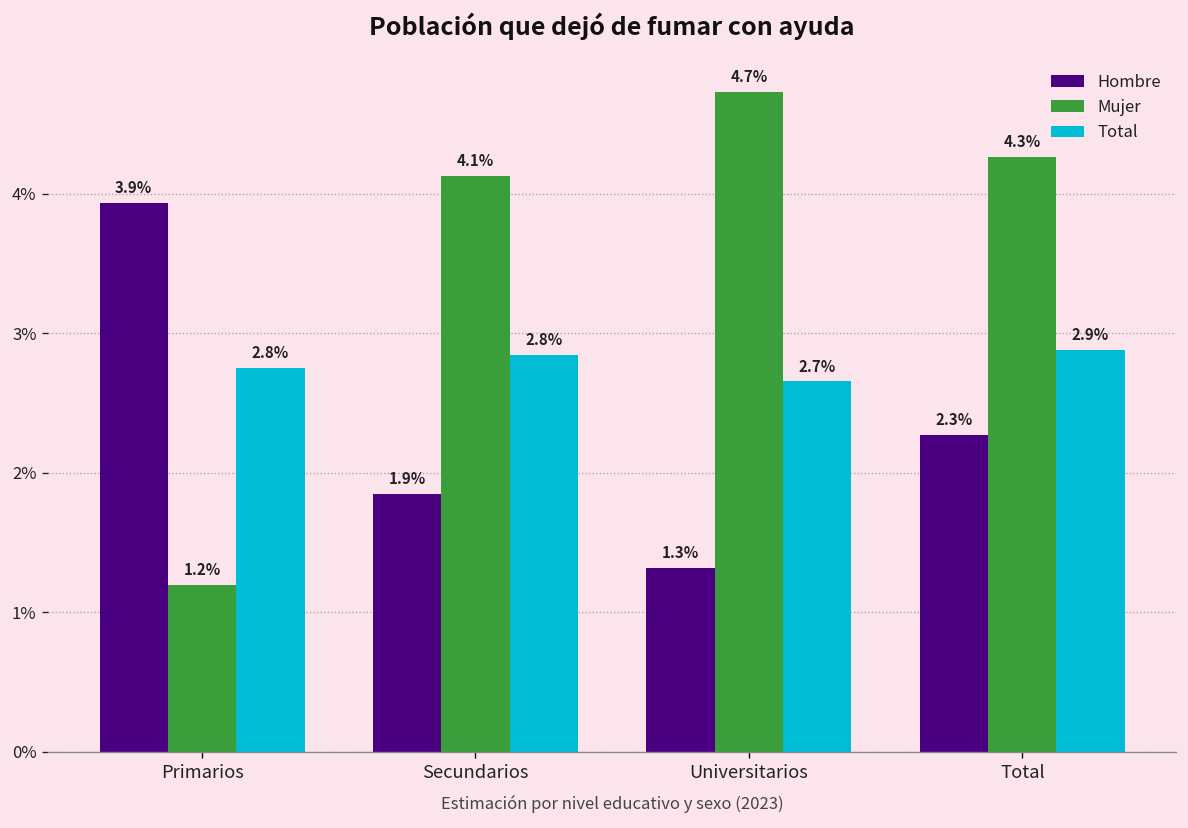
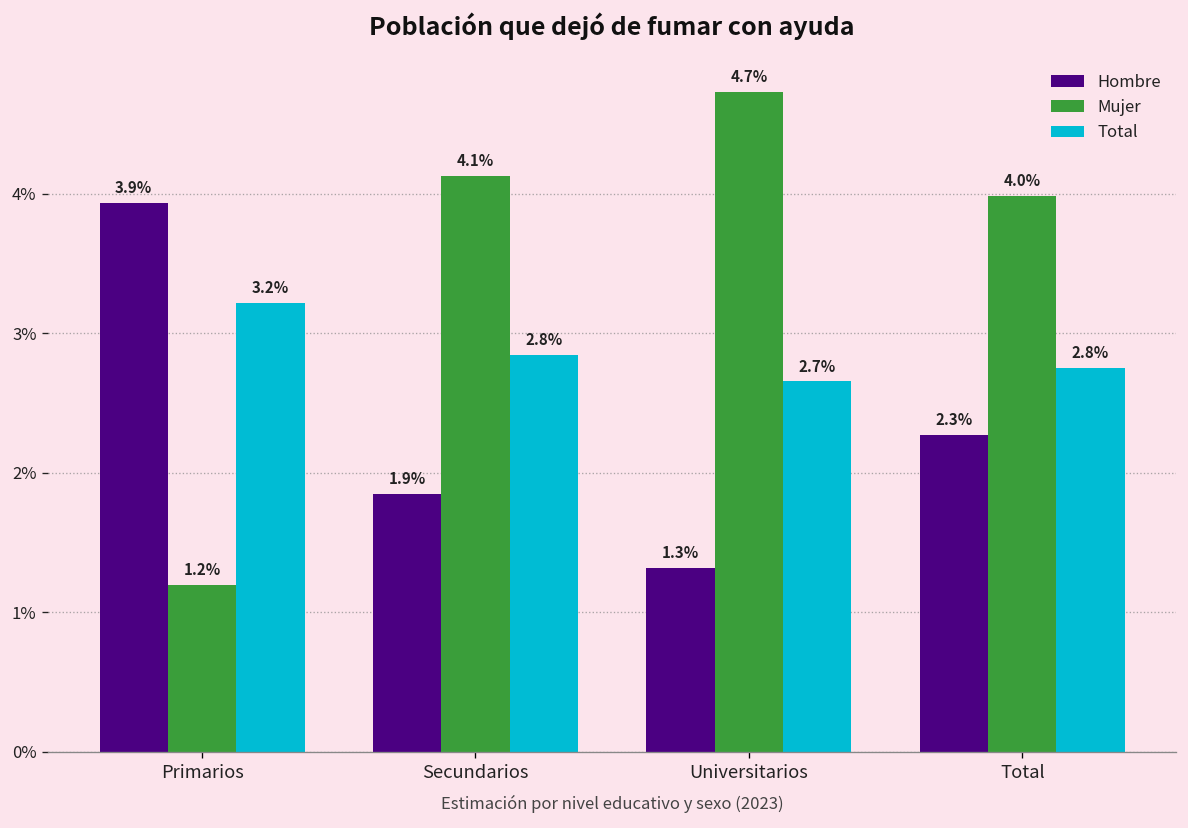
Total, Primarios: 2.8% -> 3.2%
Mujer, Total: 4.3% -> 4.0%
Total, Total: 2.9% -> 2.8%
